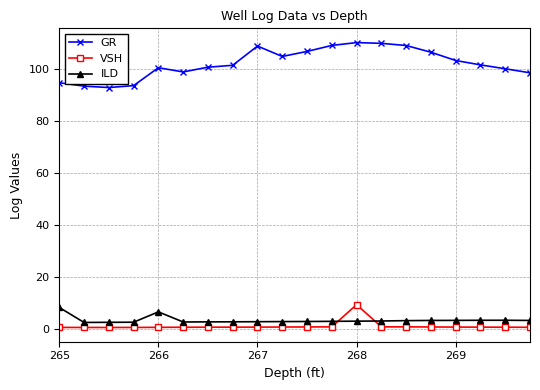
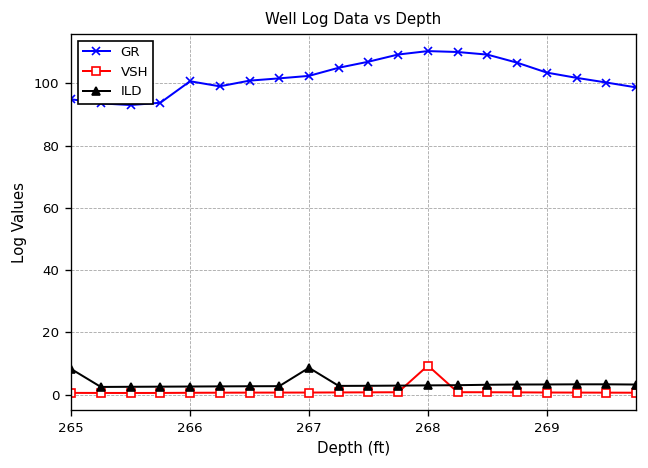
ILD, 266: 7 -> 3
GR, 267: 109 -> 102
ILD, 267: 3 -> 9
